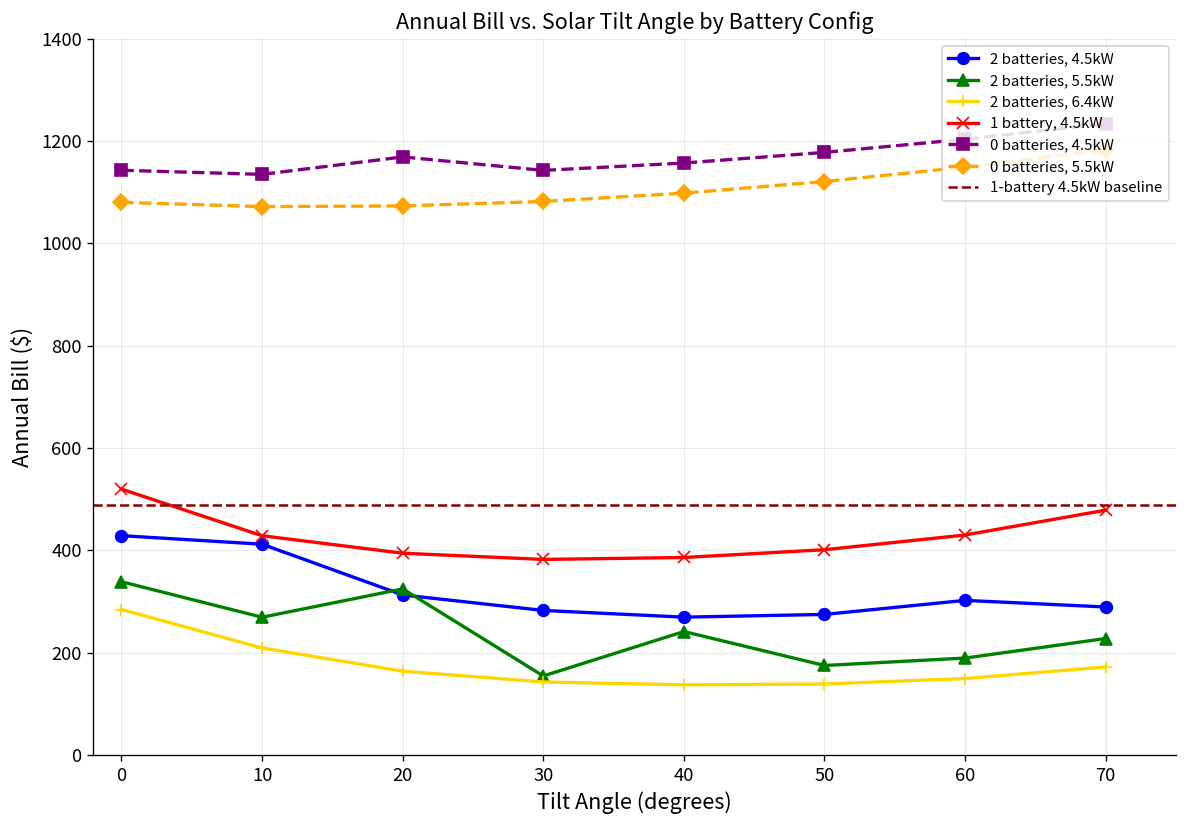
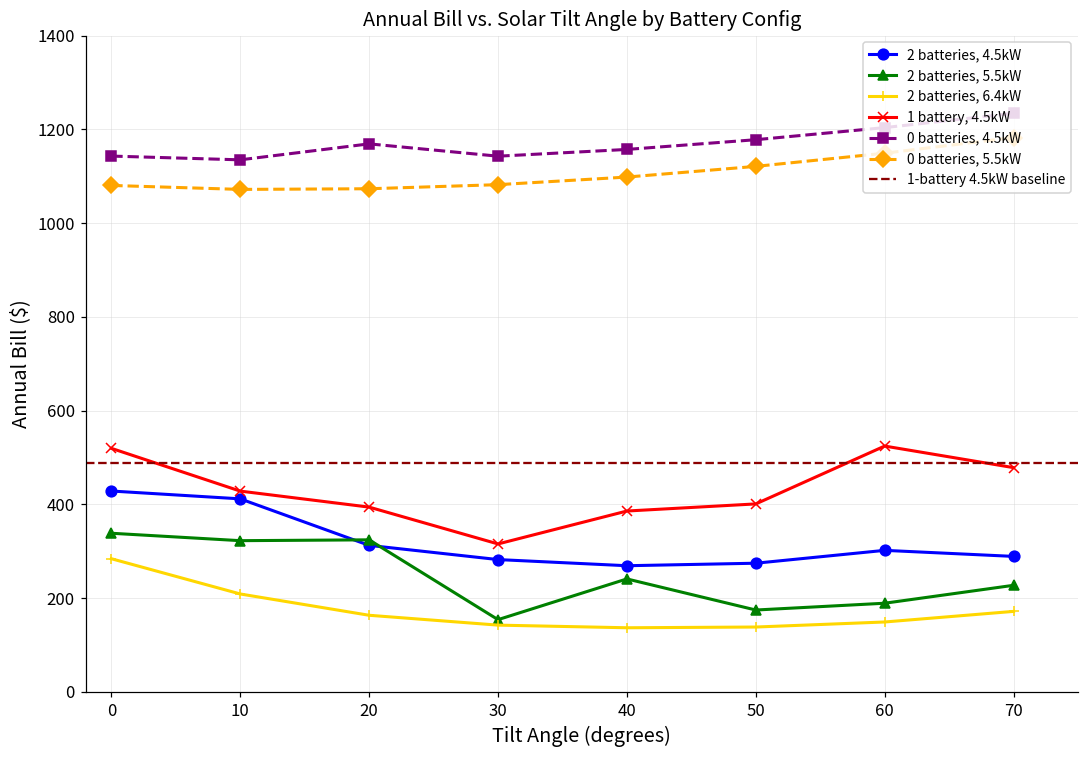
2 batteries, 5.5kW, 10: 270 -> 320
1 battery, 4.5kW, 30: 380 -> 320
1 battery, 4.5kW, 60: 430 -> 520
